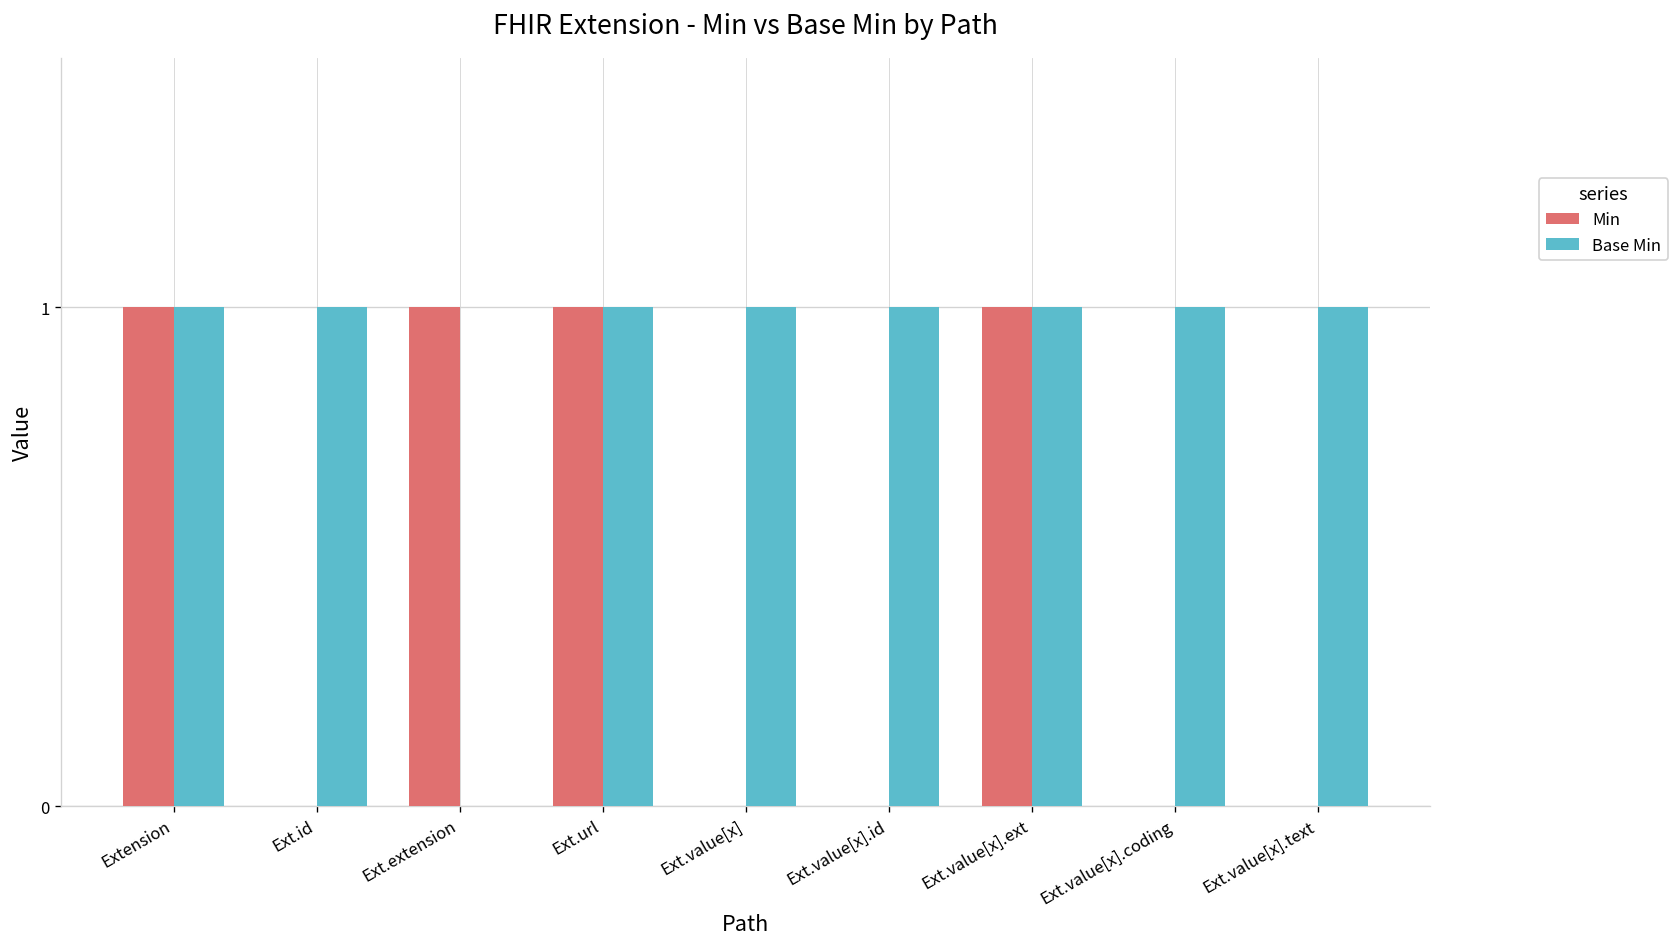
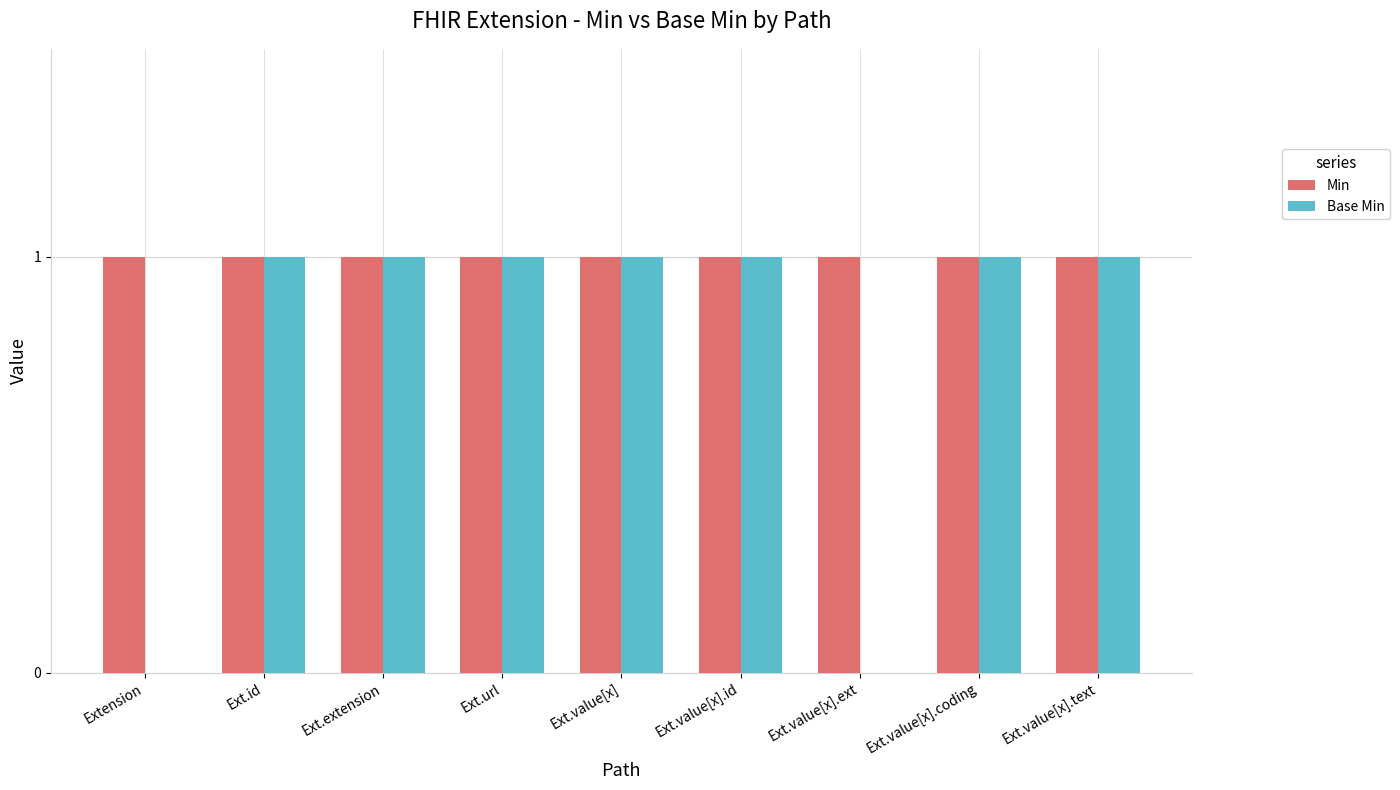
Base Min, Extension: 1 -> 0
Min, Ext.id: 0 -> 1
Base Min, Ext.extension: 0 -> 1
Min, Ext.value[x]: 0 -> 1
Min, Ext.value[x].id: 0 -> 1
Base Min, Ext.value[x].ext: 1 -> 0
Min, Ext.value[x].coding: 0 -> 1
Min, Ext.value[x].text: 0 -> 1
